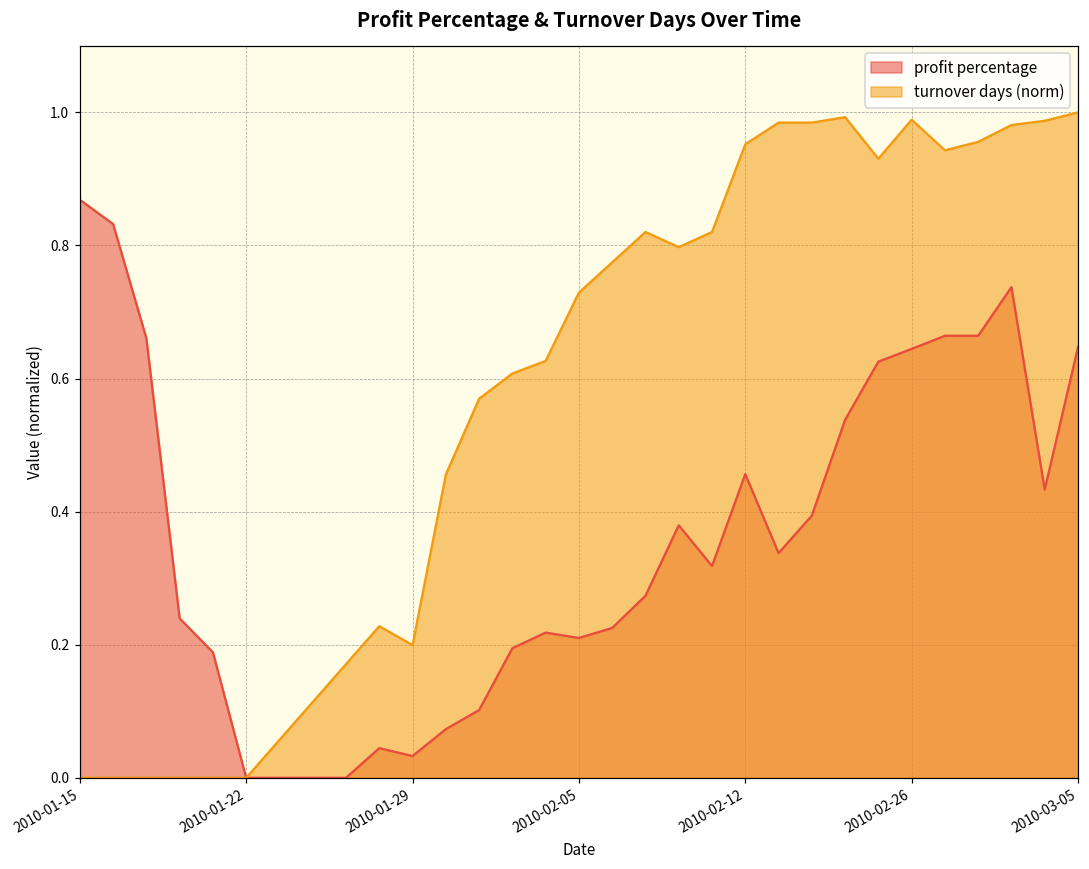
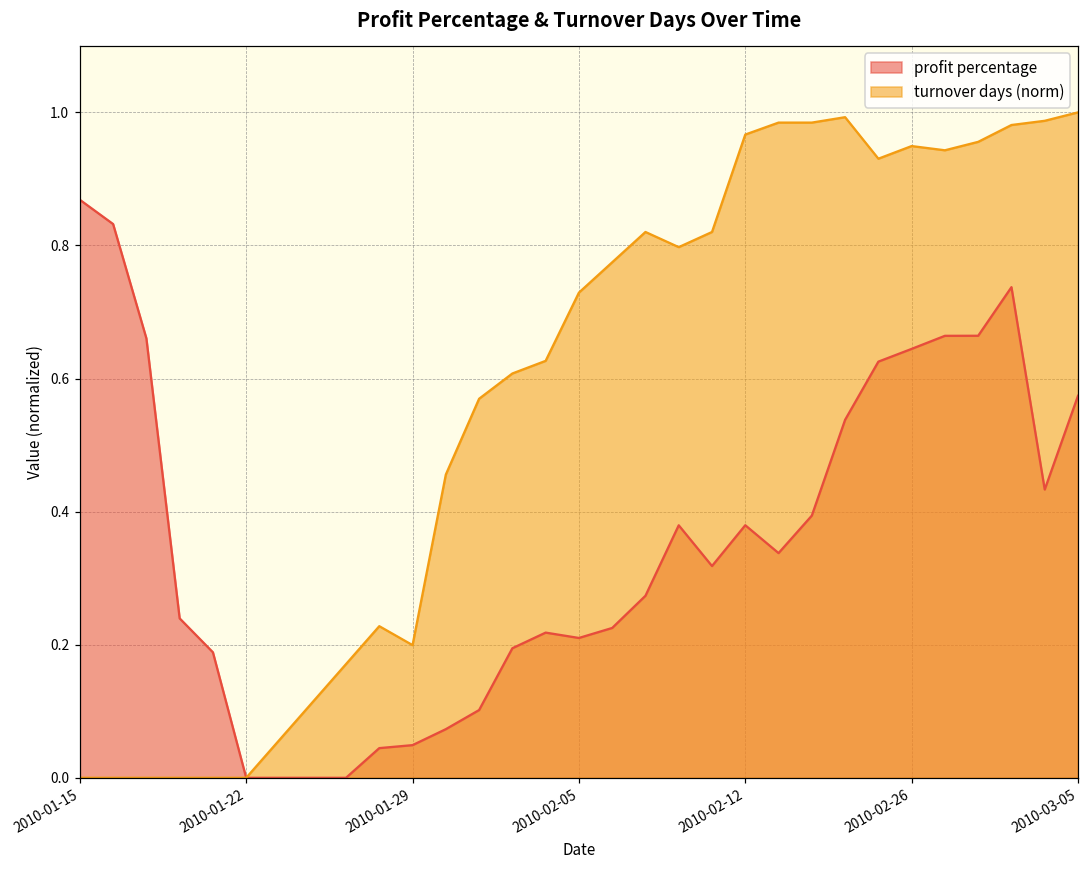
profit percentage, 2010-01-29: 0.03 -> 0.05
profit percentage, 2010-02-12: 0.46 -> 0.38
turnover days (norm), 2010-02-12: 0.95 -> 0.97
turnover days (norm), 2010-02-26: 0.99 -> 0.95
profit percentage, 2010-03-05: 0.65 -> 0.57
